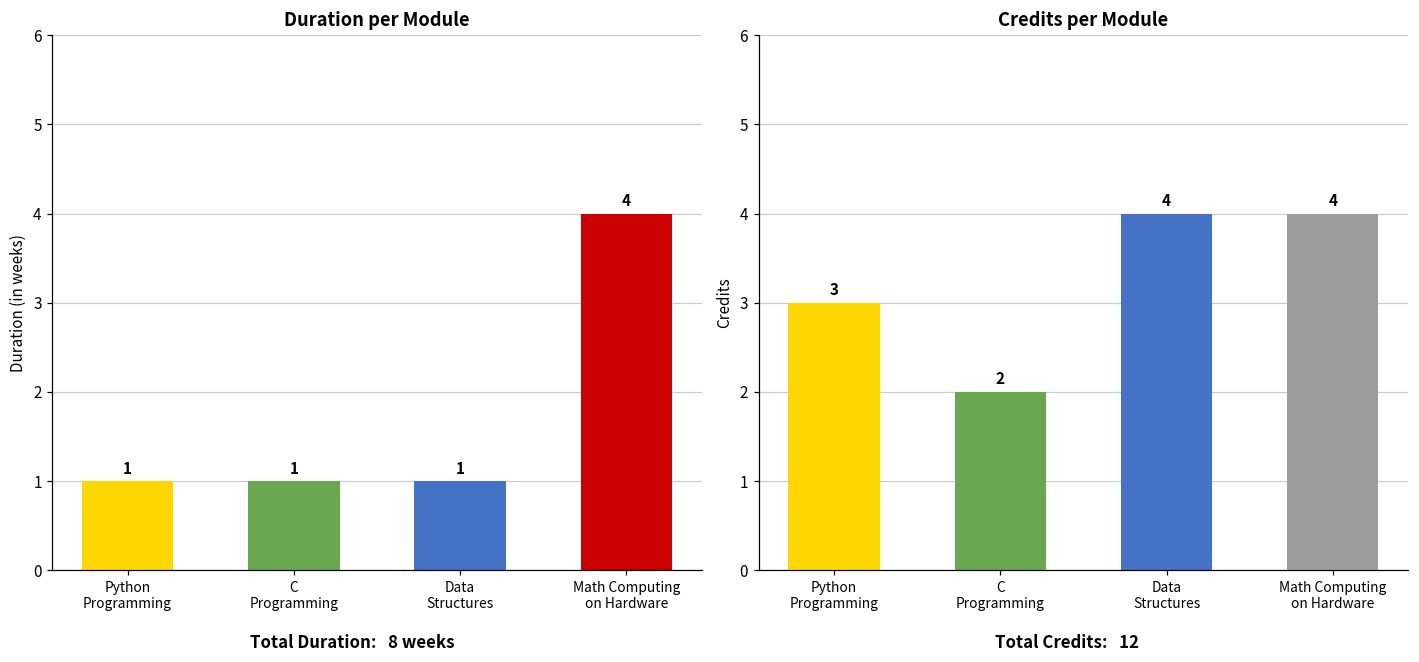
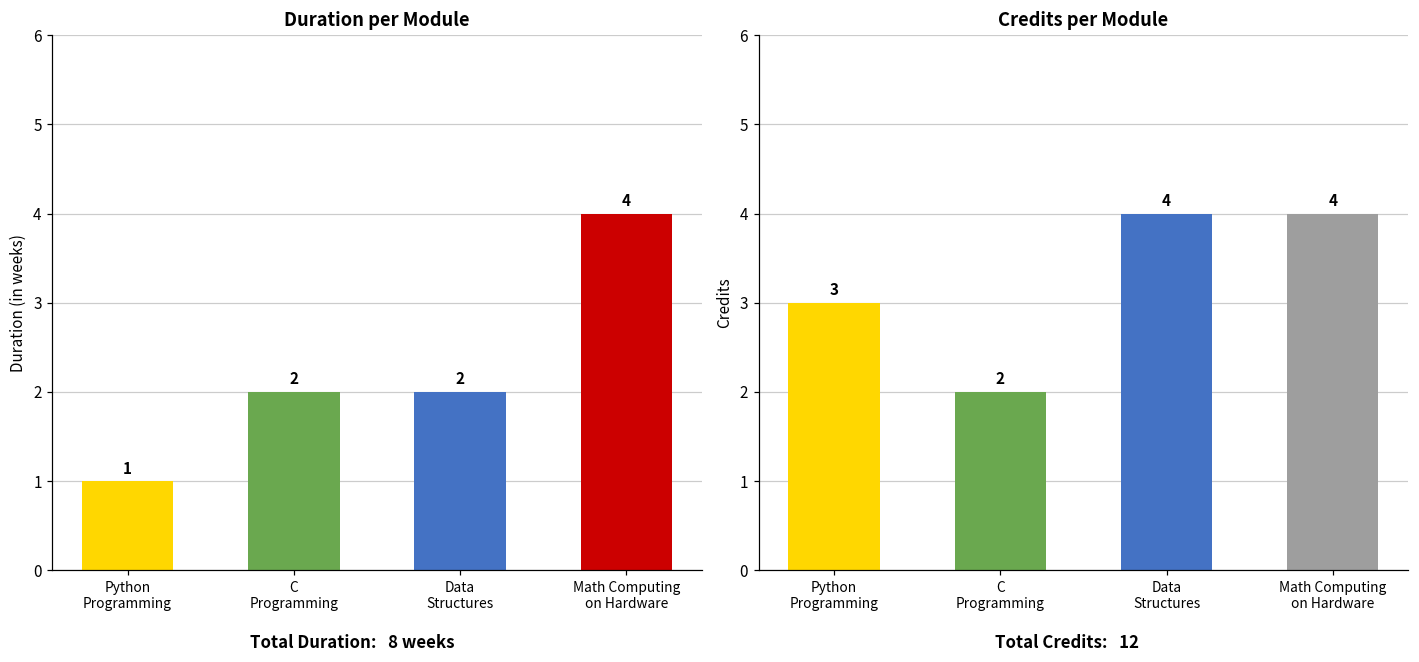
Duration per Module, C Programming: 1 -> 2
Duration per Module, Data Structures: 1 -> 2
